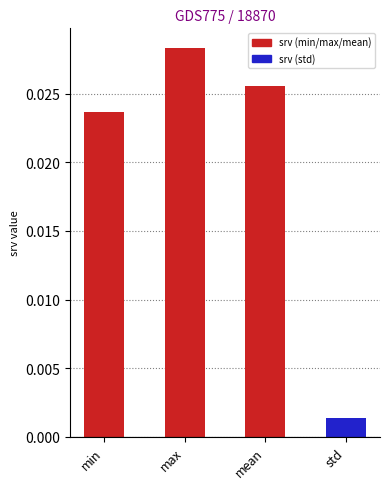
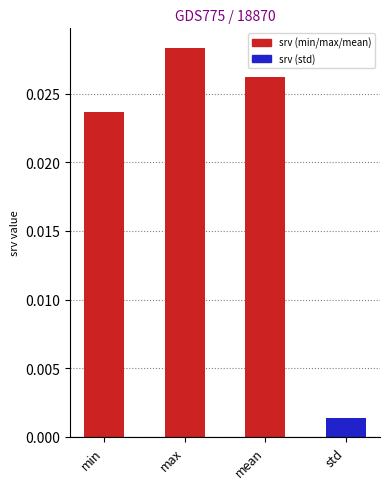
mean: 0.0255 -> 0.0262
